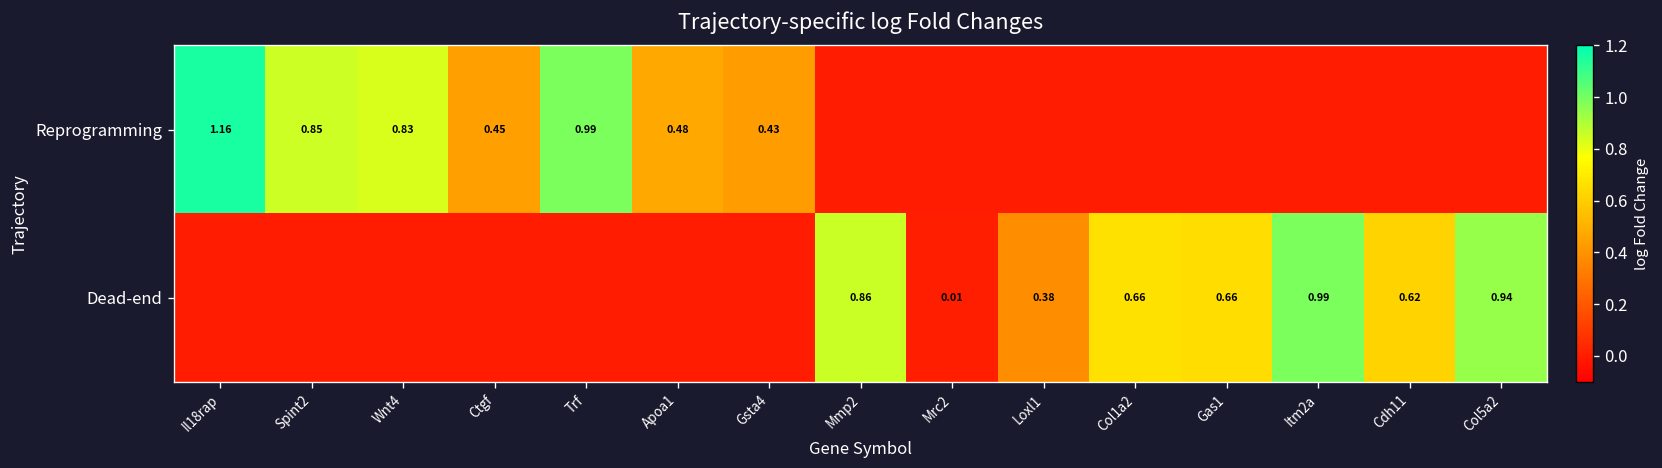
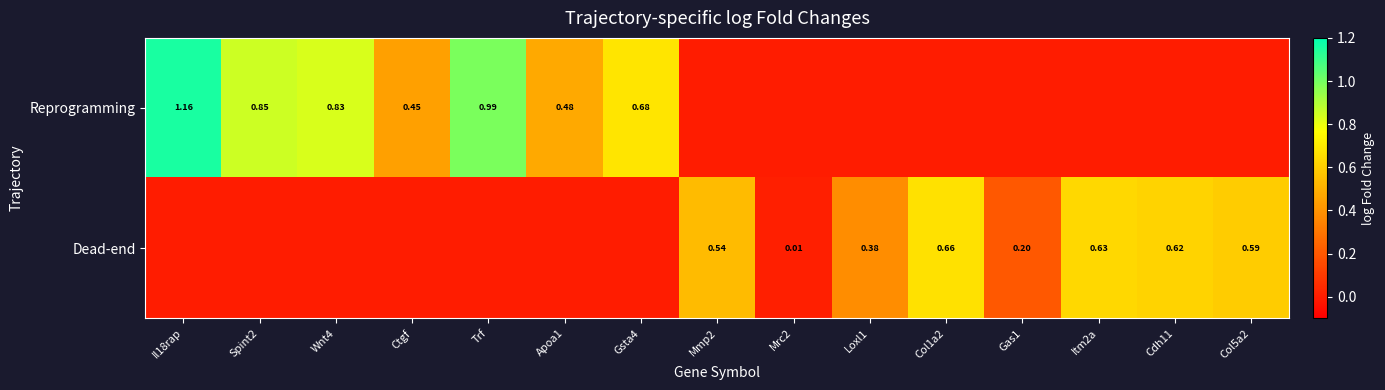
Reprogramming, Gsta4: 0.43 -> 0.68
Dead-end, Mmp2: 0.86 -> 0.54
Dead-end, Gas1: 0.66 -> 0.20
Dead-end, Itm2a: 0.99 -> 0.63
Dead-end, Col5a2: 0.94 -> 0.59
